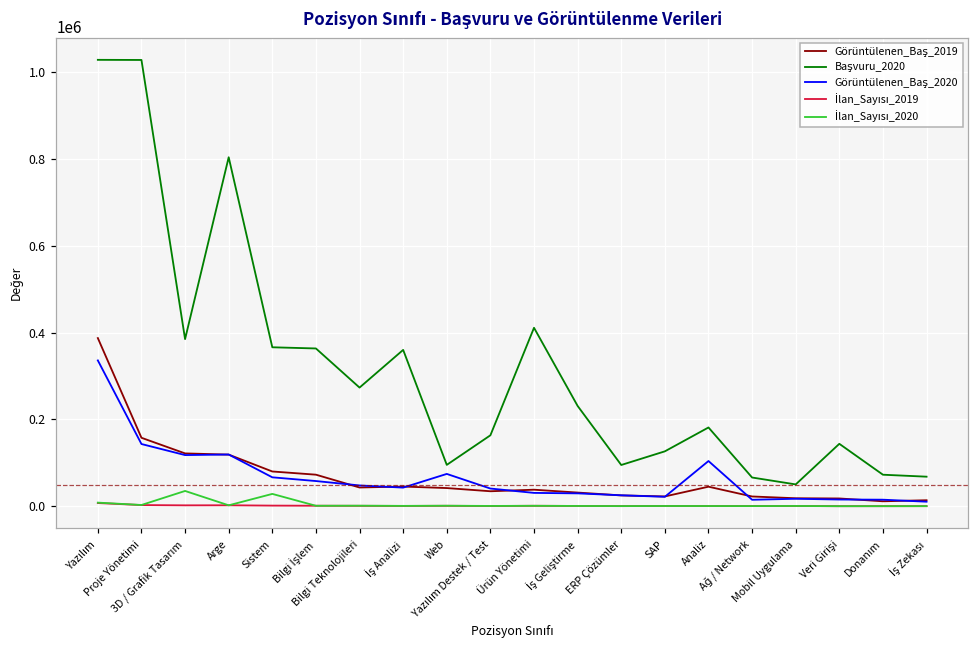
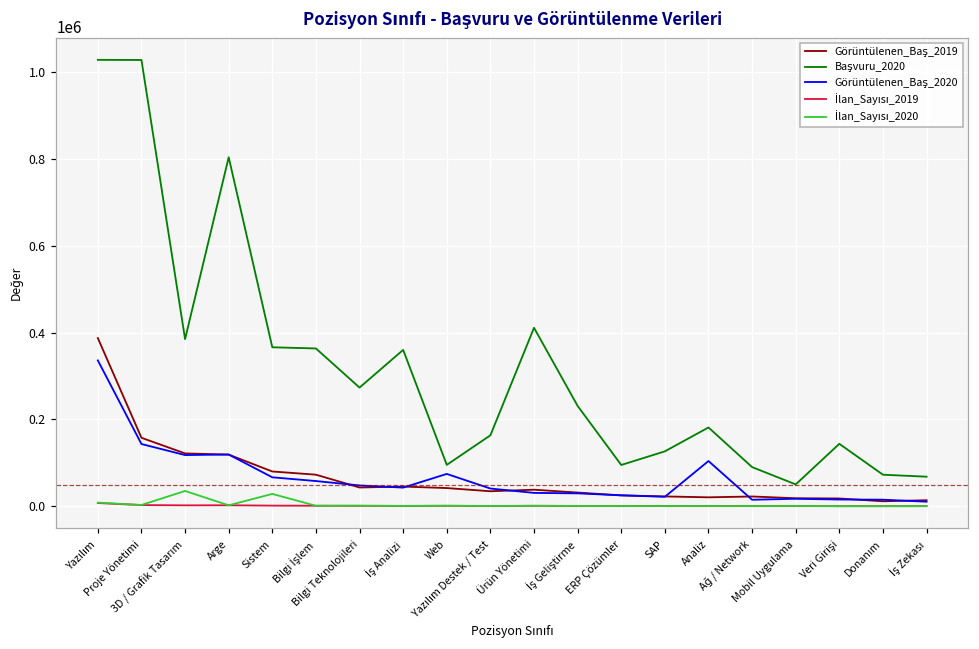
Görüntülenen_Baş_2019, Analiz: 50000 -> 20000
Başvuru_2020, Ağ / Network: 70000 -> 90000
